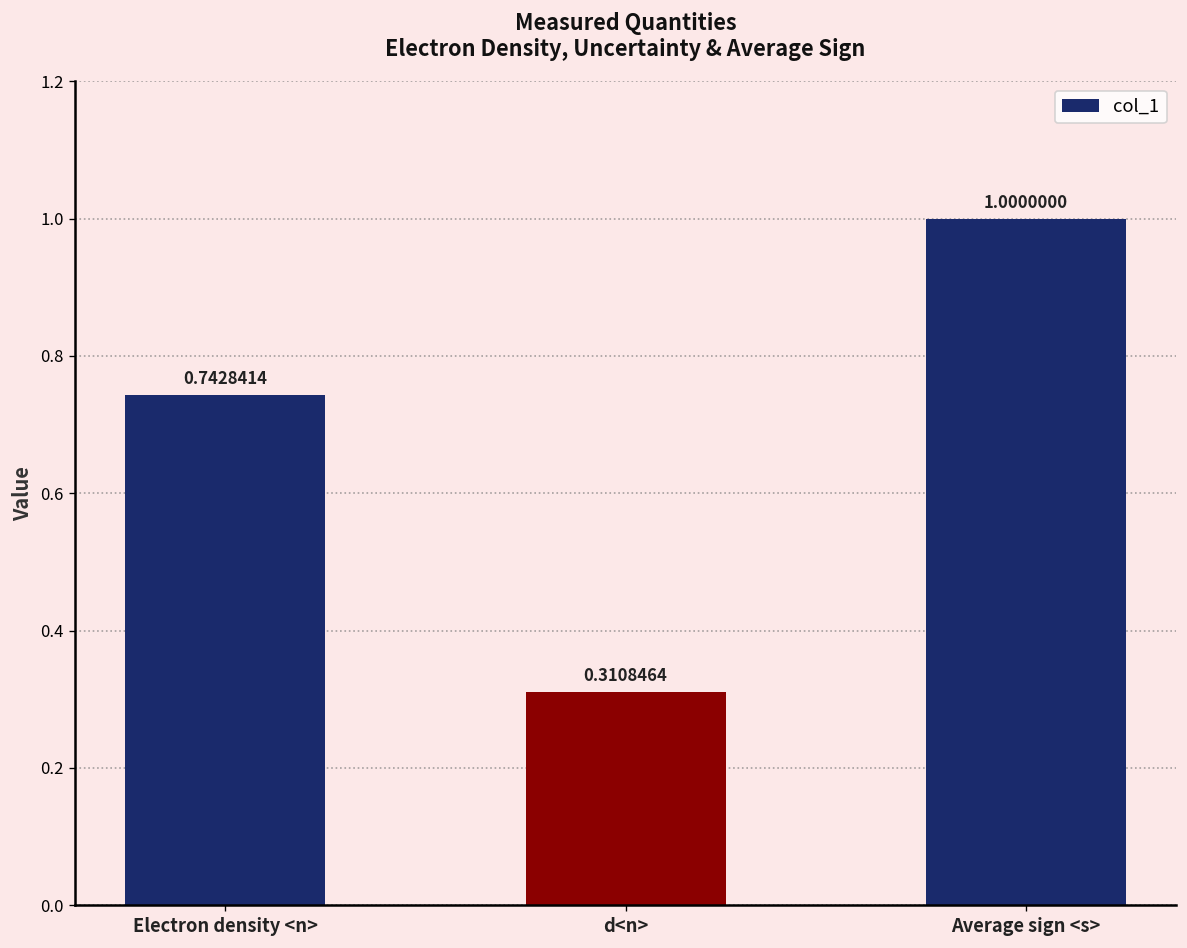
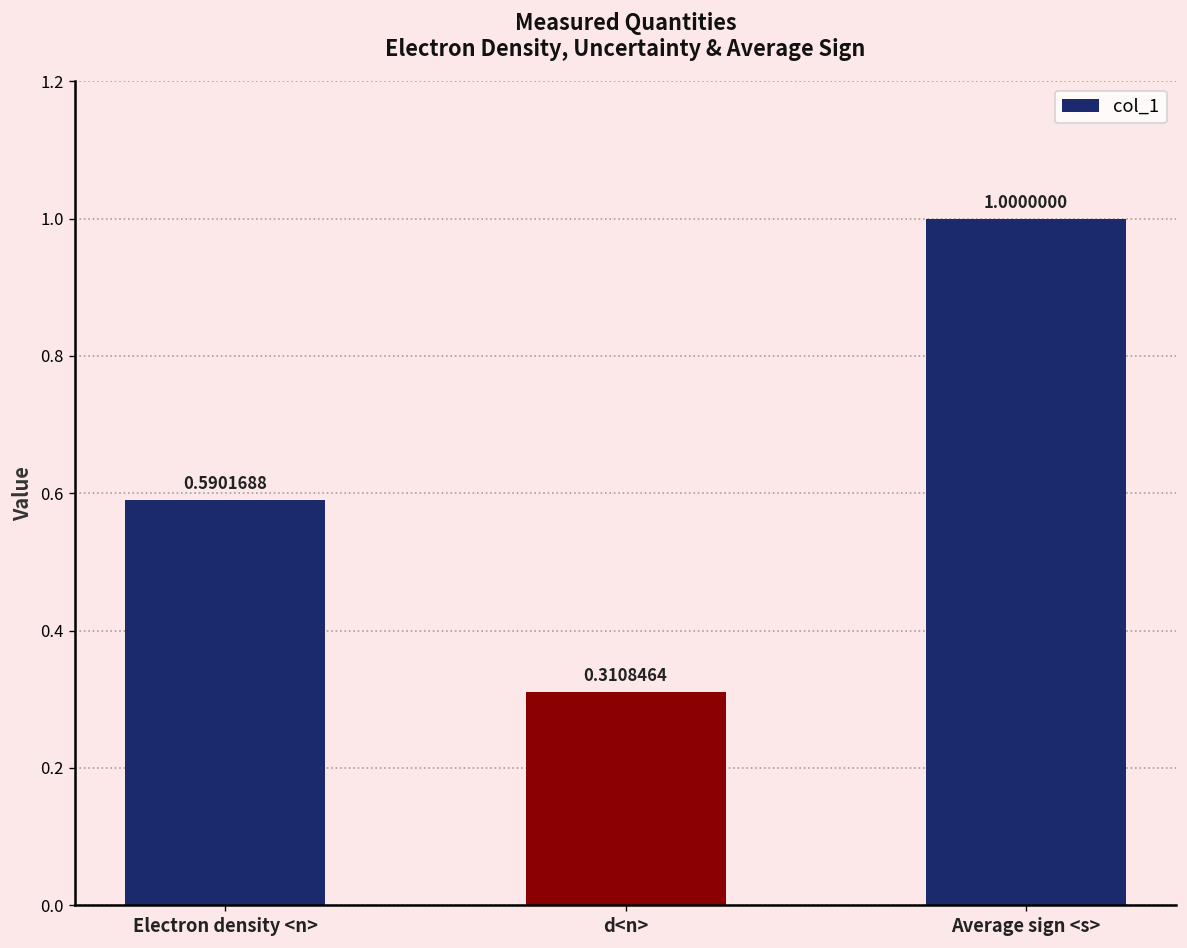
Electron density <n>: 0.7428414 -> 0.5901688
